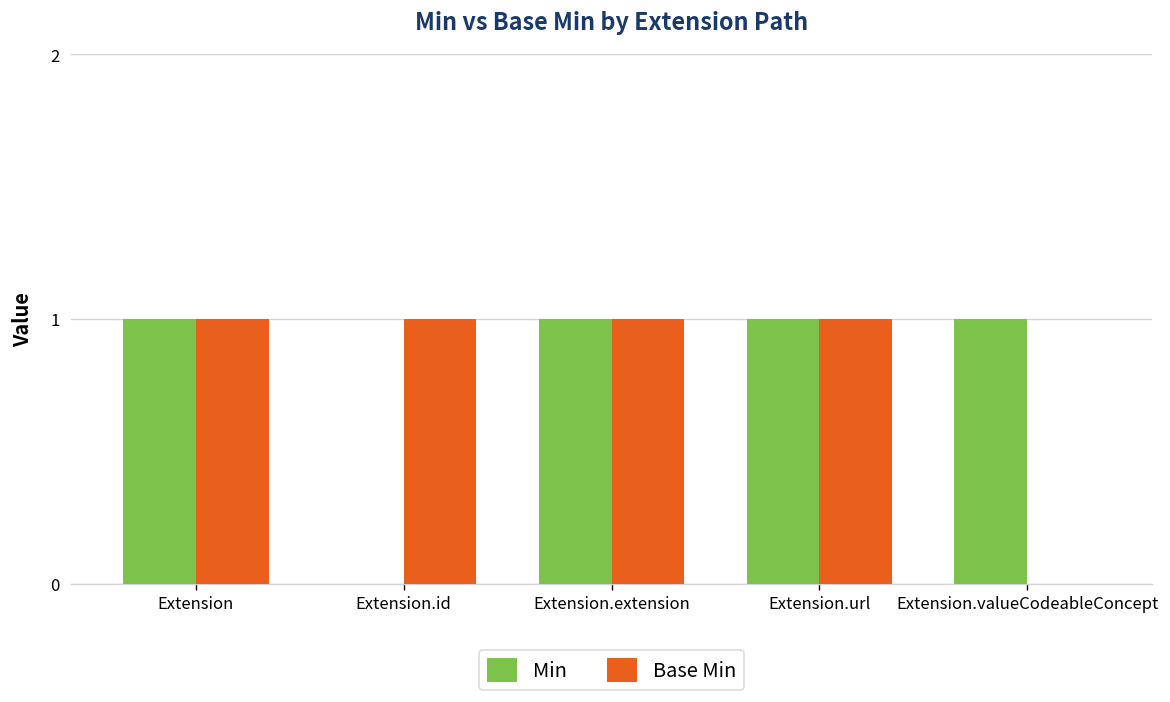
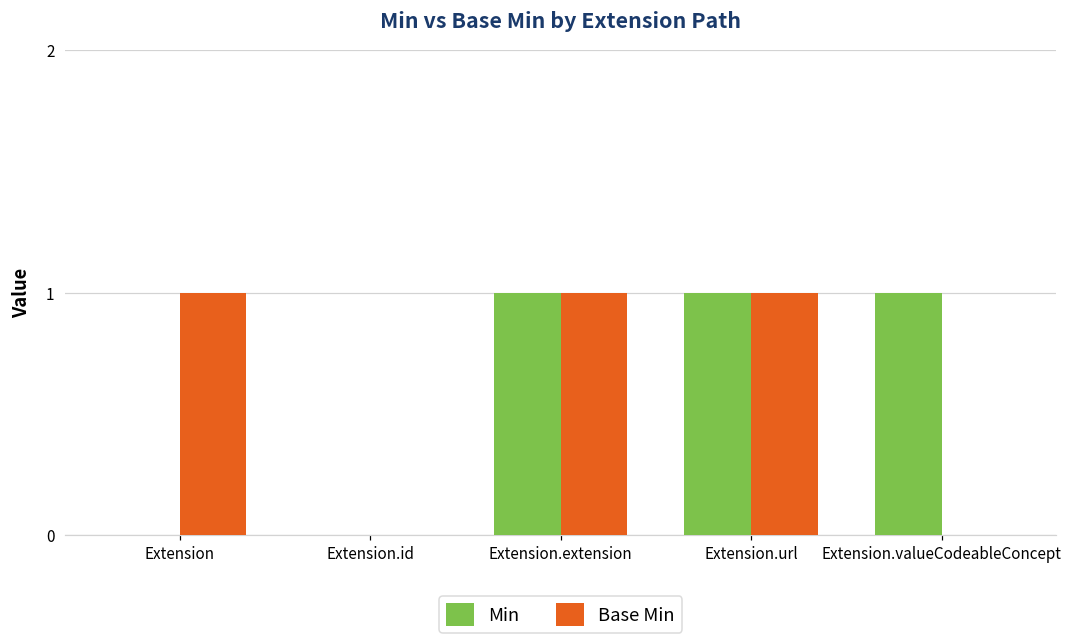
Min, Extension: 1 -> 0
Base Min, Extension.id: 1 -> 0
